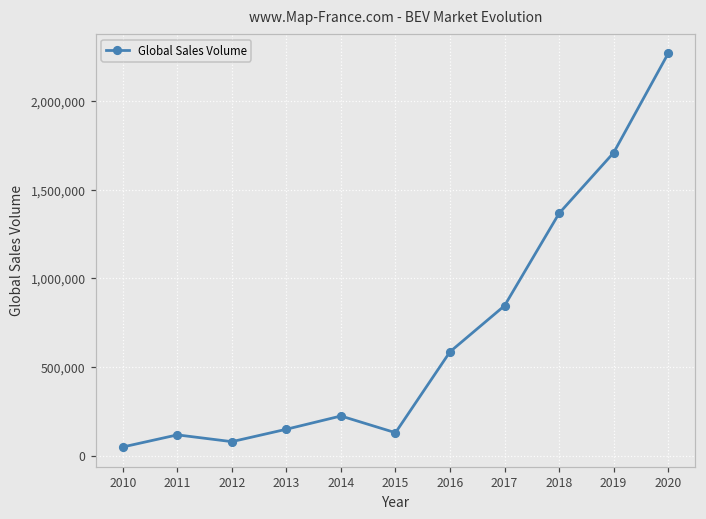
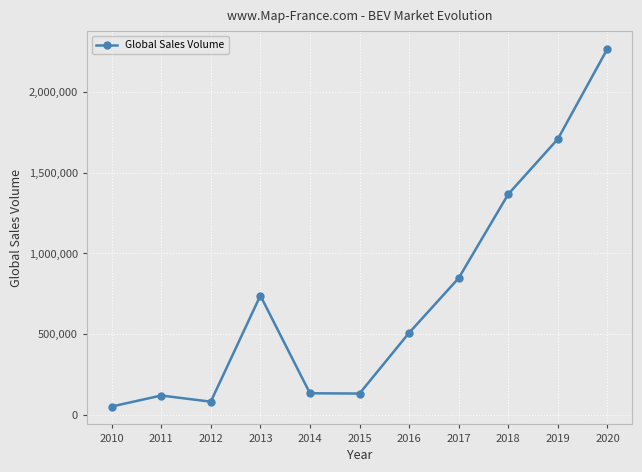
2013: 150,000 -> 740,000
2014: 220,000 -> 130,000
2016: 590,000 -> 510,000
